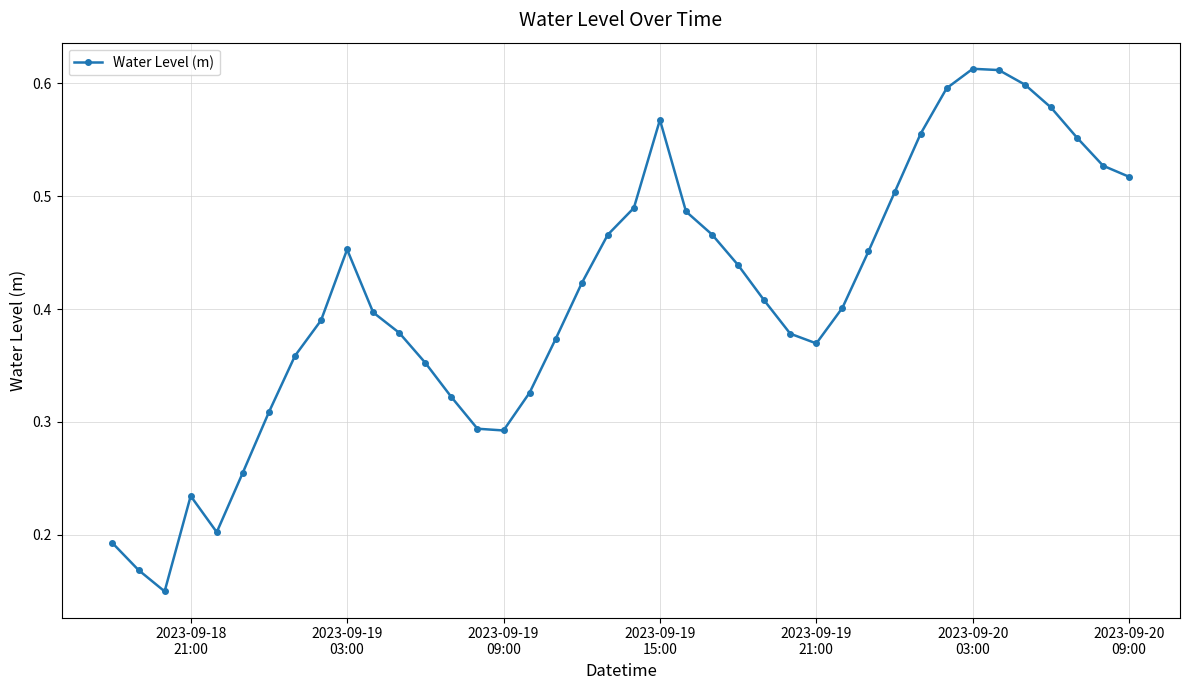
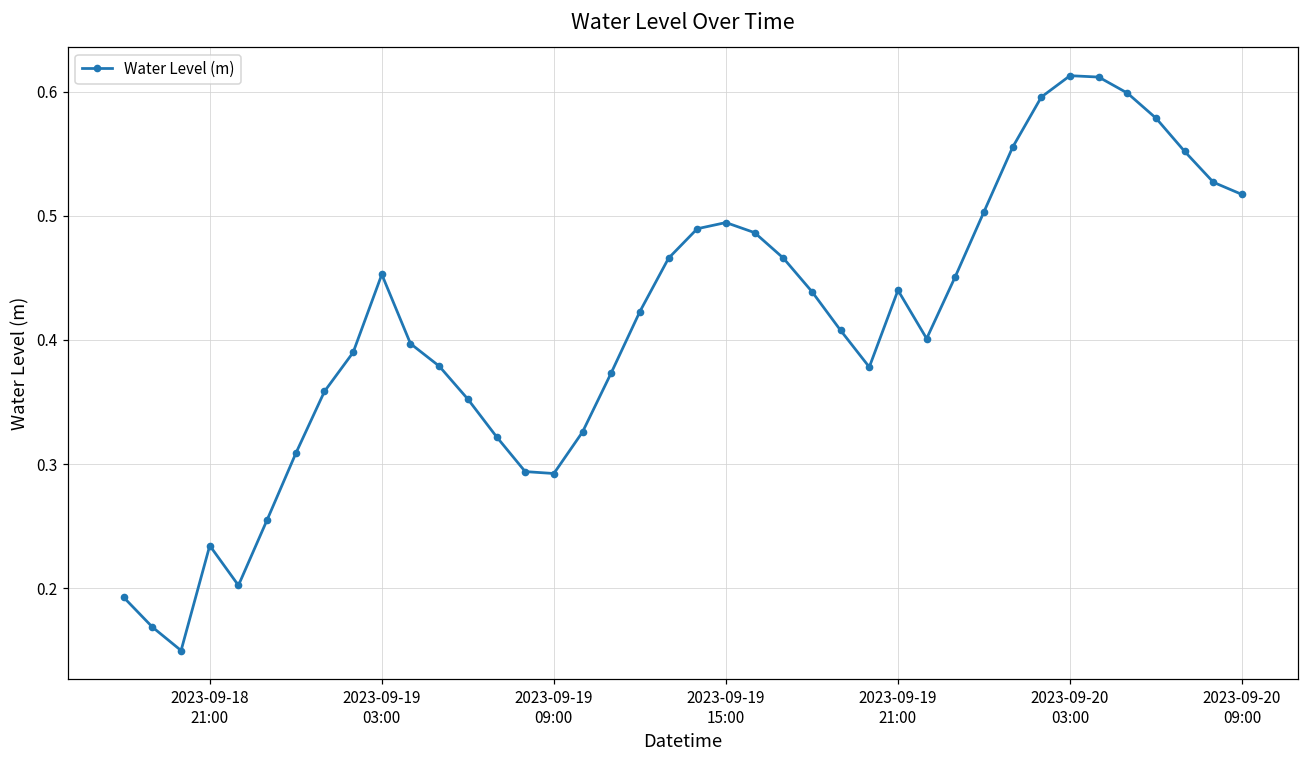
2023-09-19 15:00: 0.568 -> 0.495
2023-09-19 21:00: 0.370 -> 0.440
